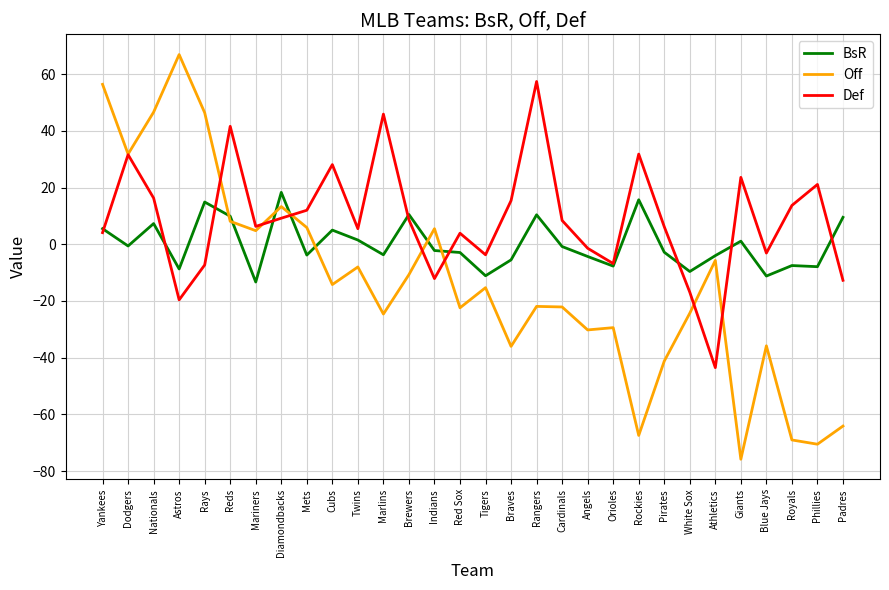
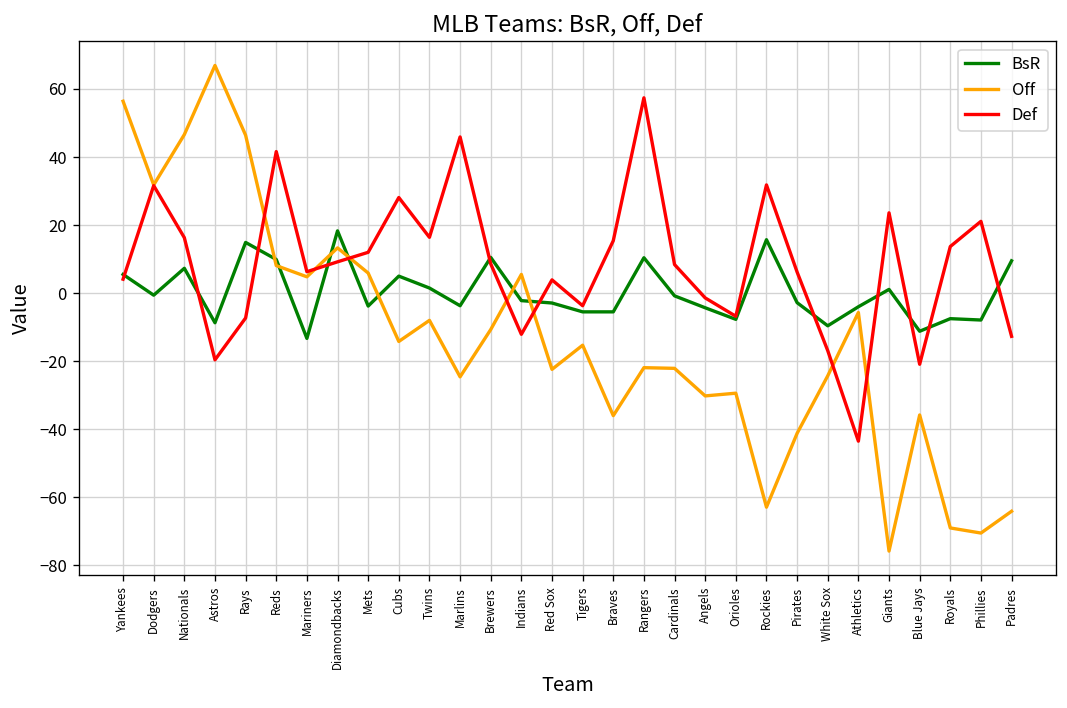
Def, Twins: 6 -> 16
BsR, Tigers: -11 -> -6
Off, Rockies: -67 -> -63
Def, Blue Jays: -3 -> -21
